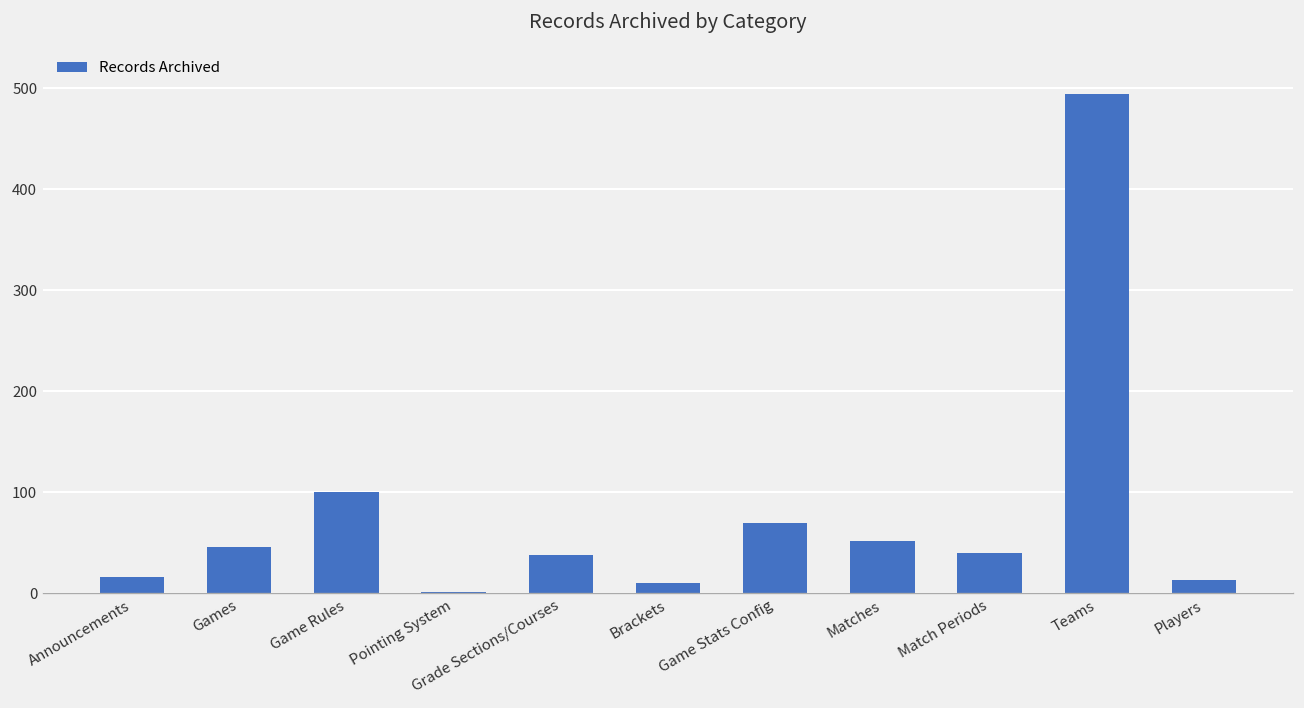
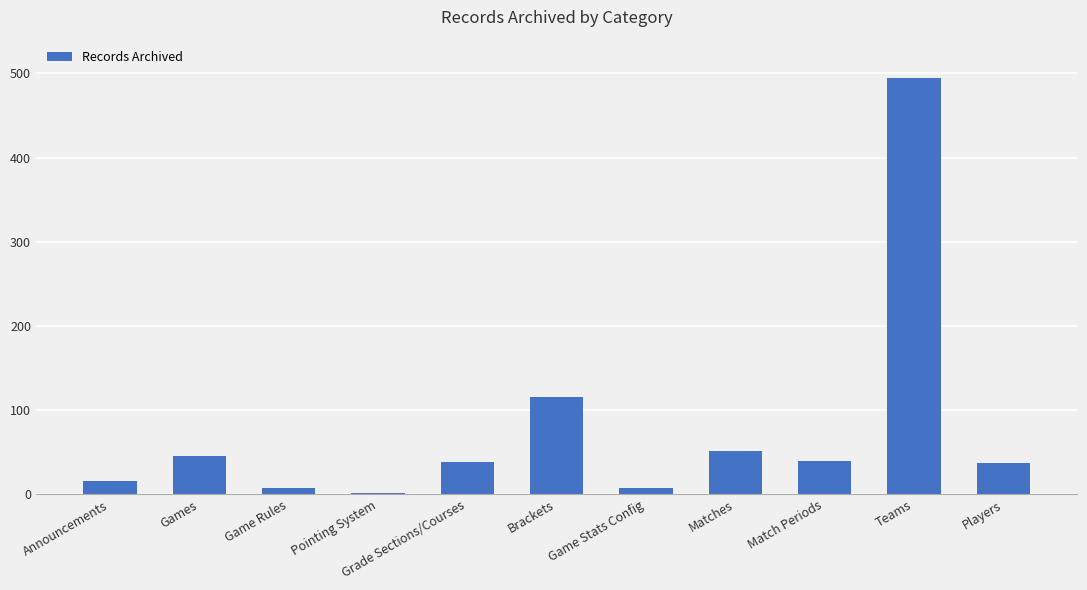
Game Rules: 100 -> 10
Brackets: 10 -> 120
Game Stats Config: 70 -> 10
Players: 10 -> 40
